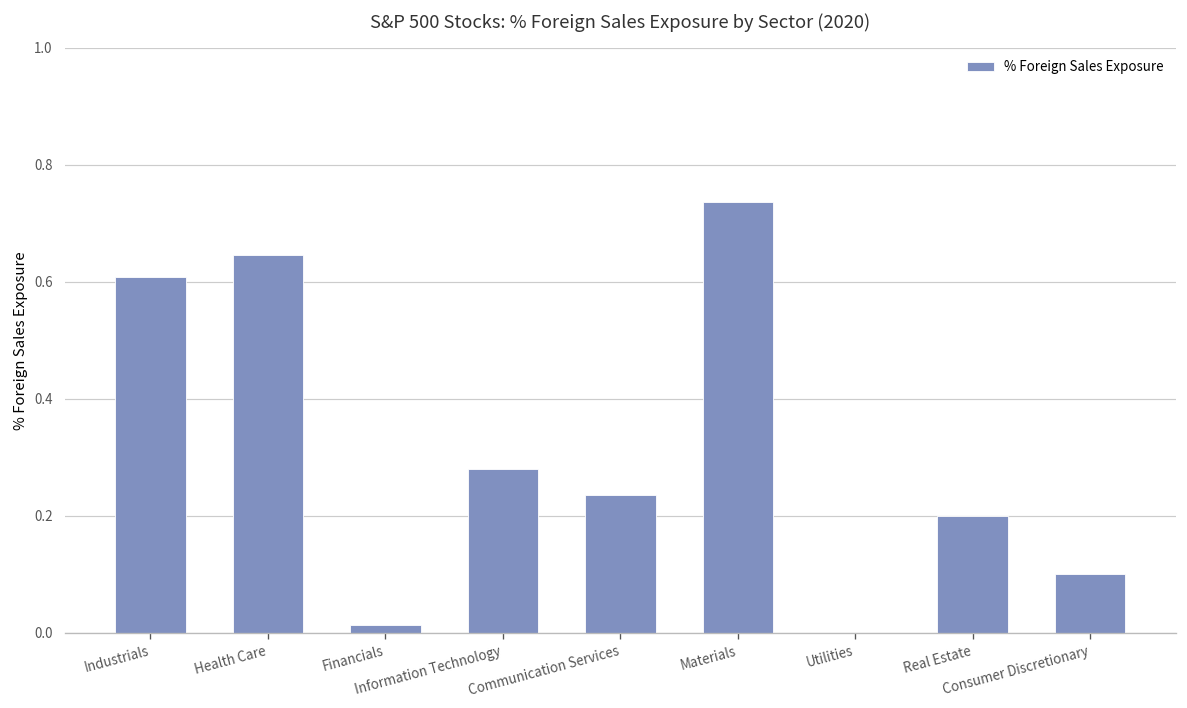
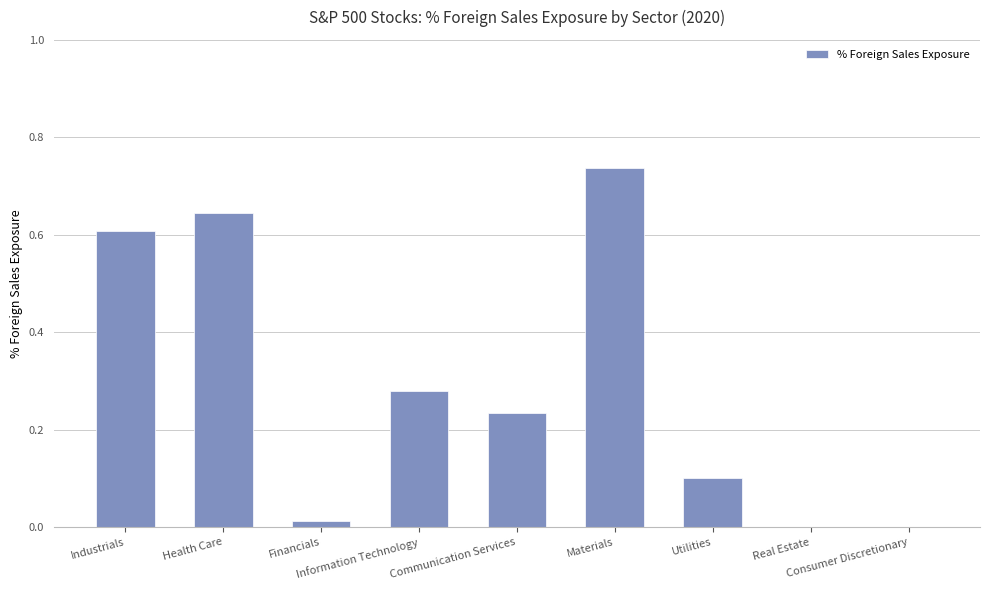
Utilities: 0.0 -> 0.1
Real Estate: 0.2 -> 0.0
Consumer Discretionary: 0.1 -> 0.0
